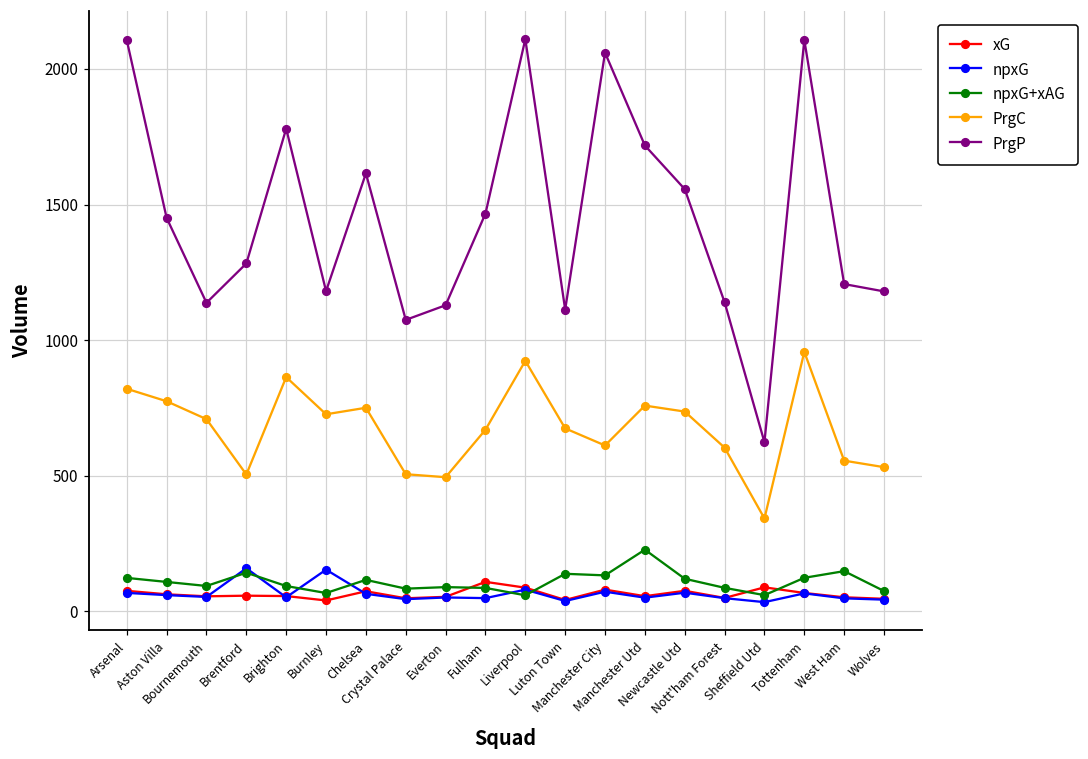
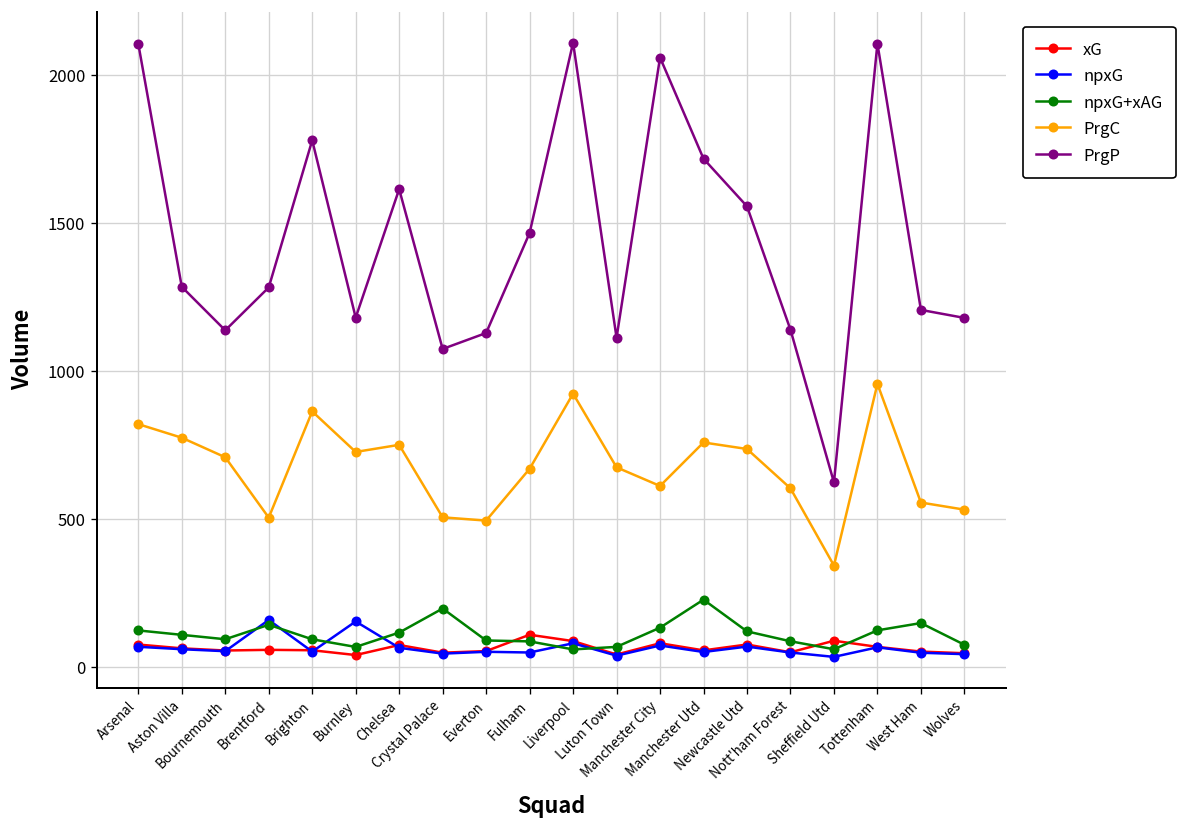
PrgP, Aston Villa: 1450 -> 1290
npxG+xAG, Crystal Palace: 80 -> 200
npxG+xAG, Luton Town: 140 -> 70
